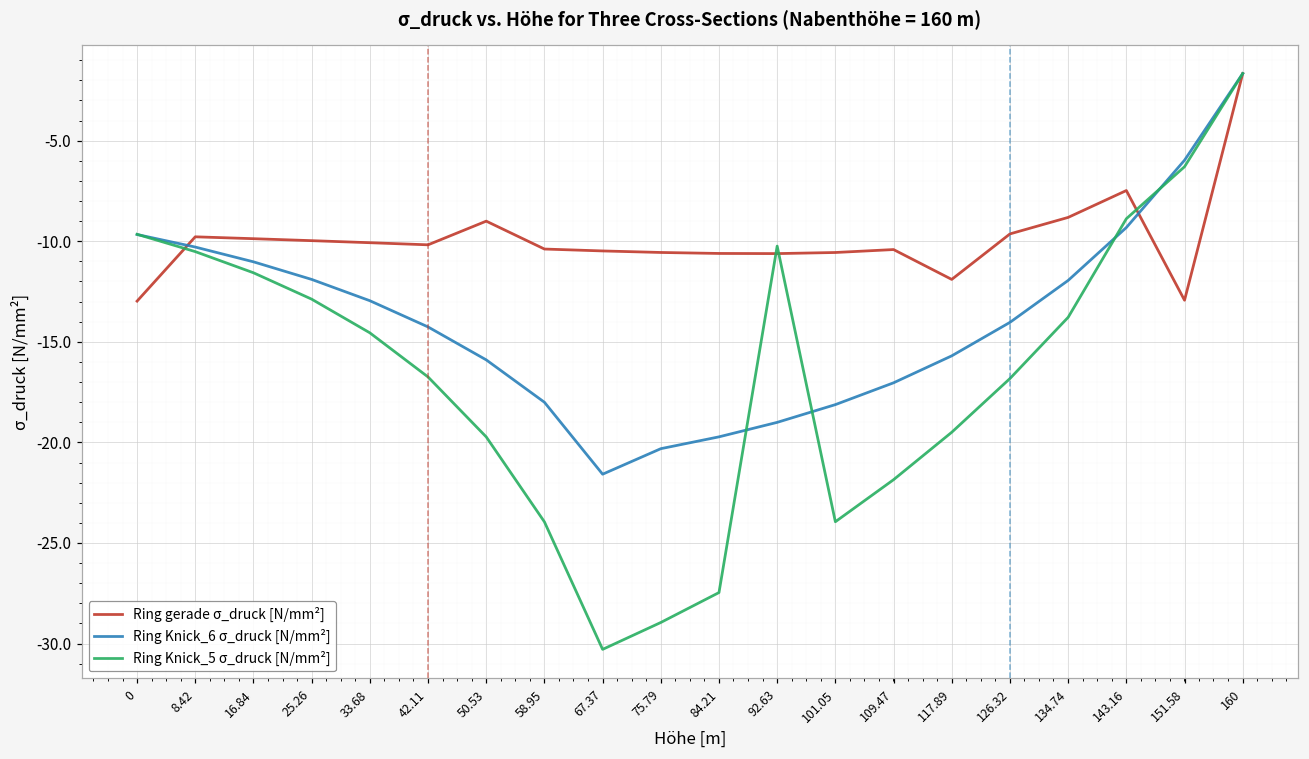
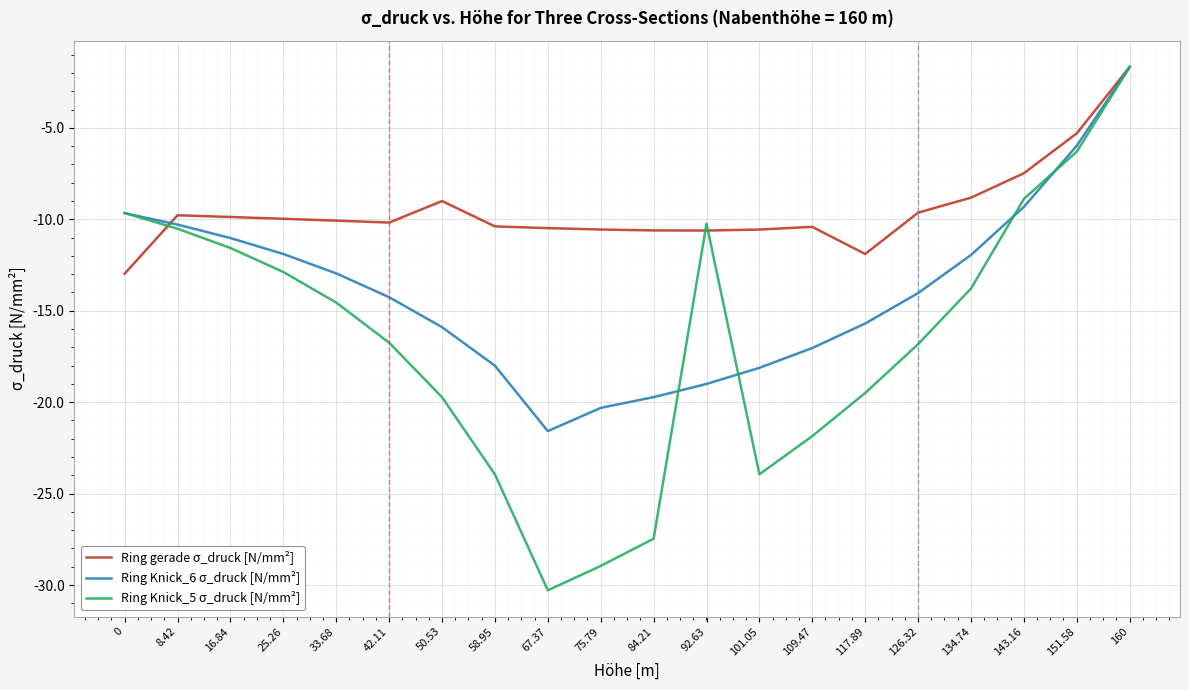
Ring gerade σ_druck [N/mm²], 151.58: -12.9 -> -5.3
